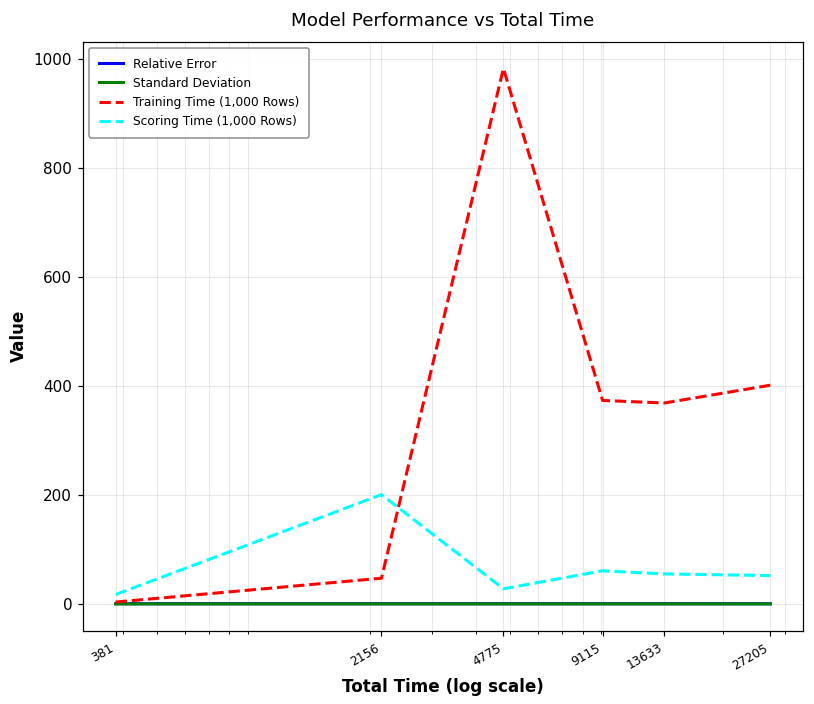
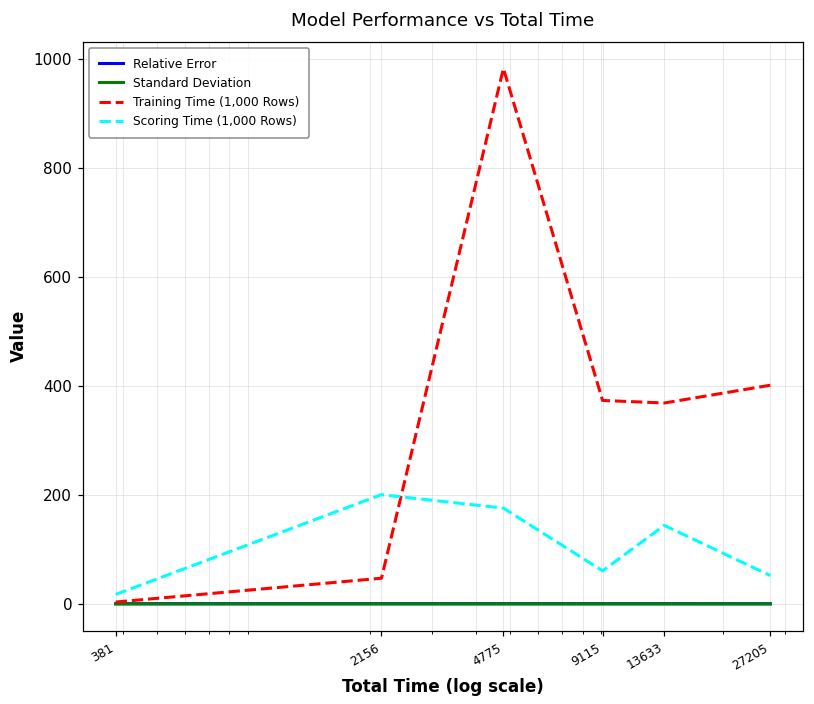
Scoring Time (1,000 Rows), 4775: 30 -> 180
Scoring Time (1,000 Rows), 13633: 60 -> 140
